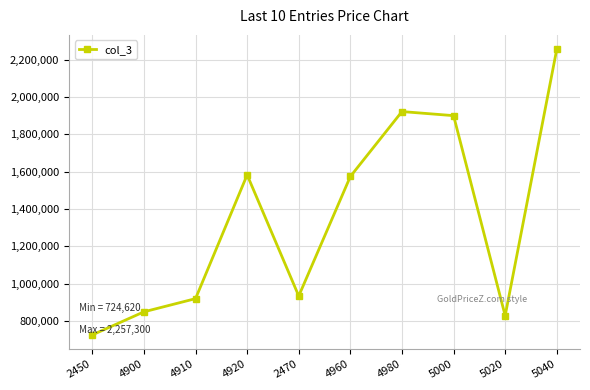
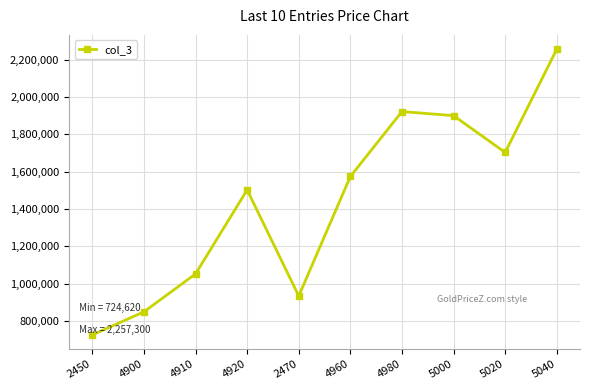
4910: 920,000 -> 1,050,000
4920: 1,580,000 -> 1,500,000
5020: 830,000 -> 1,700,000
